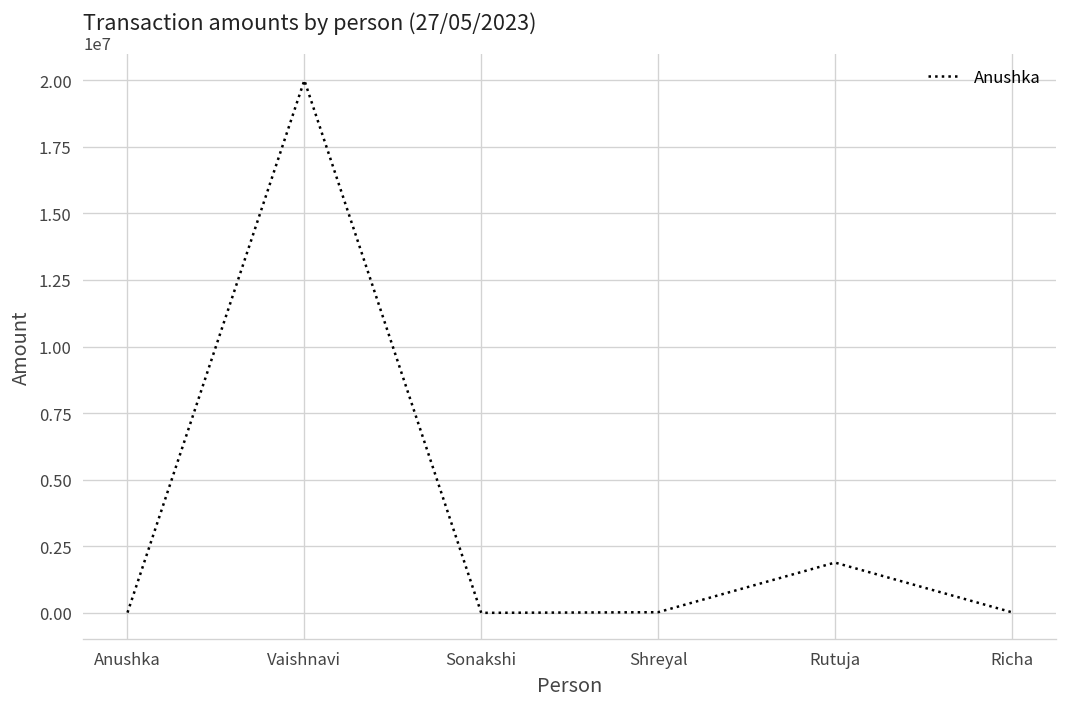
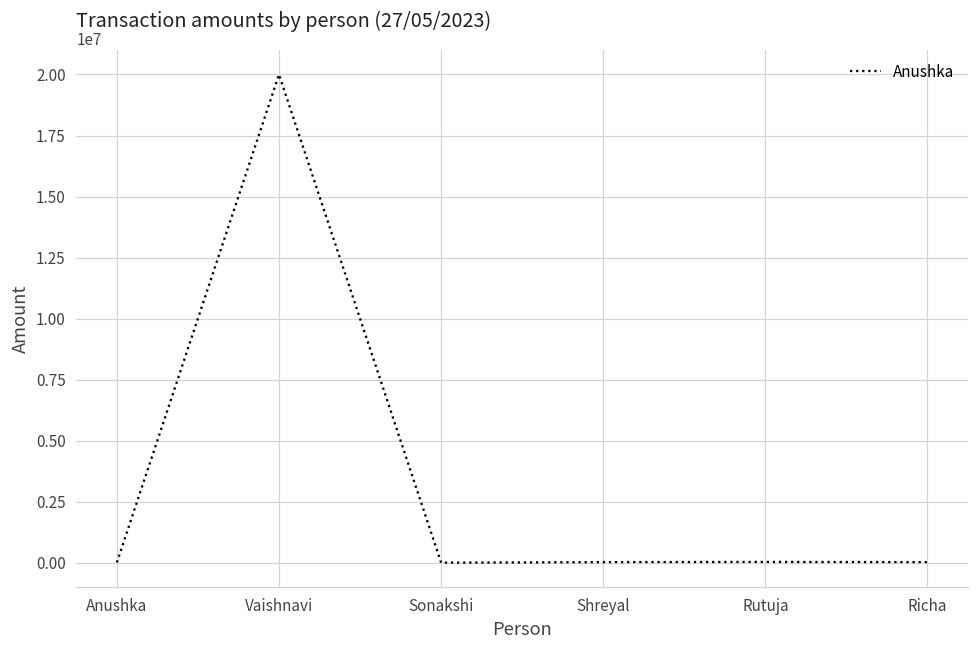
Rutuja: 1900000 -> 0
